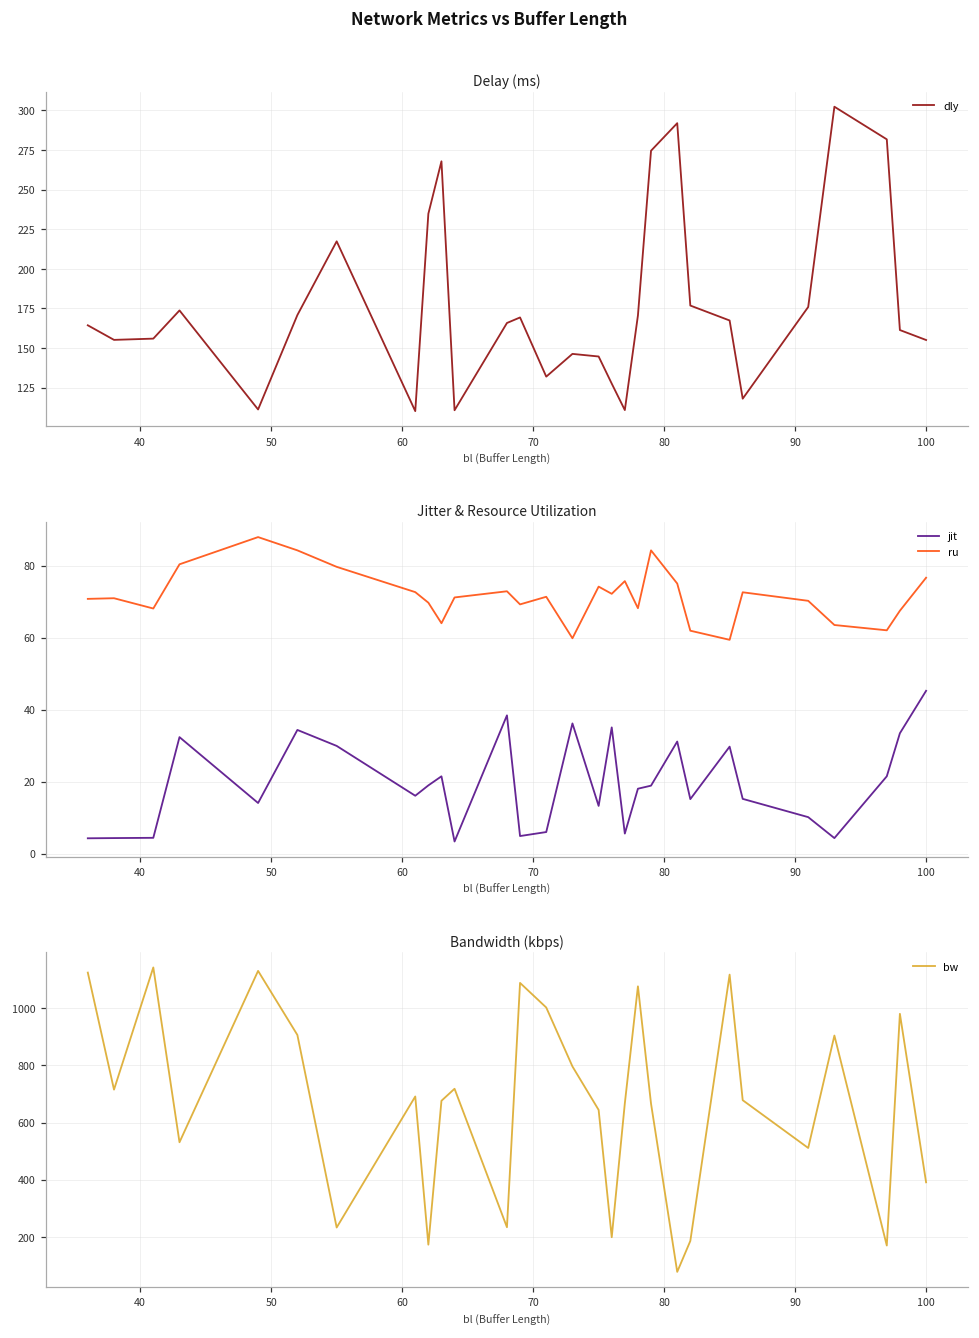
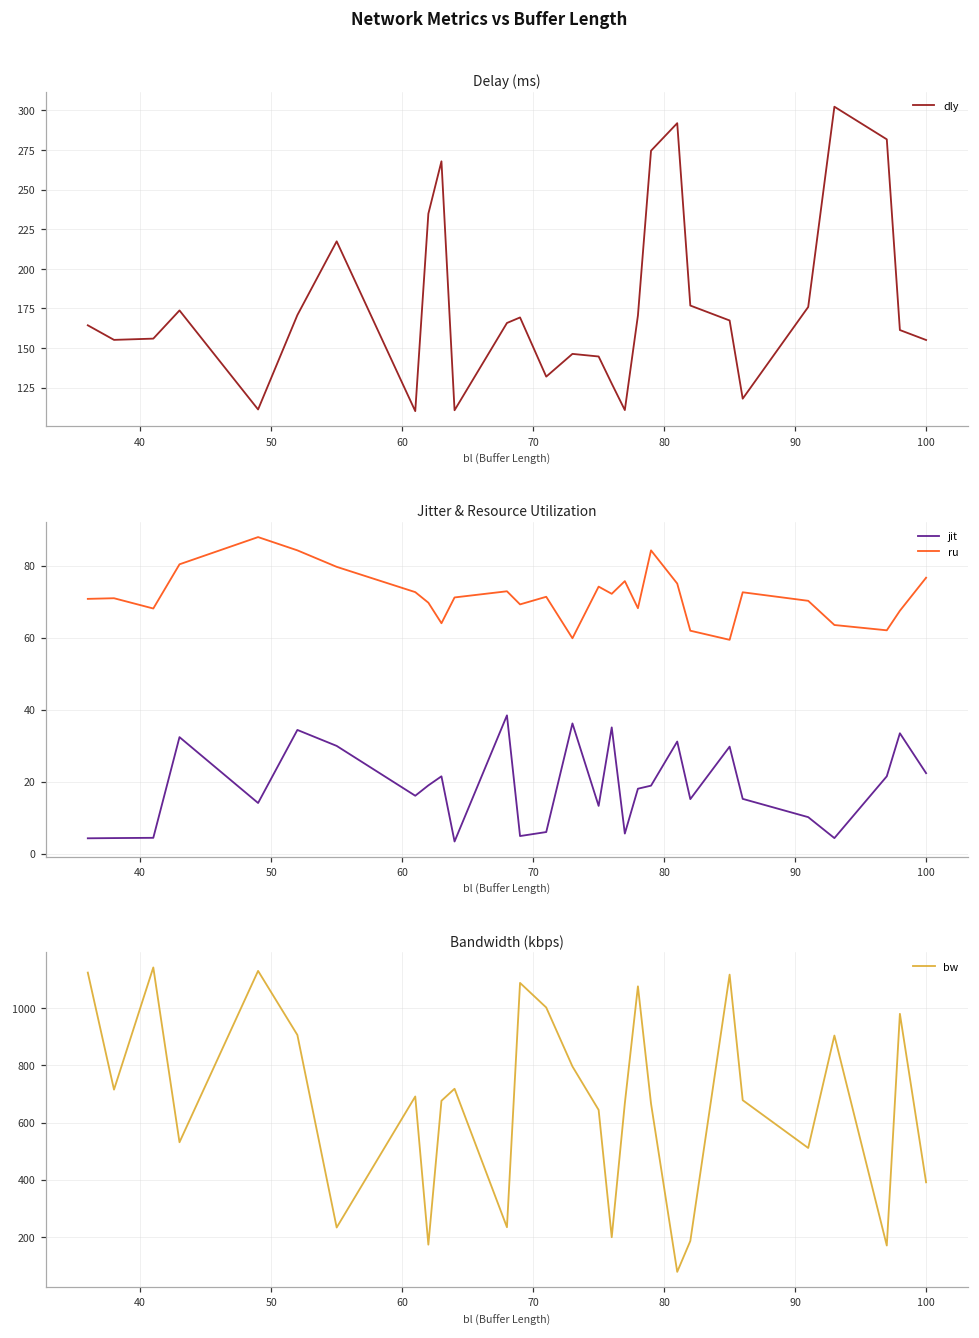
Jitter & Resource Utilization, jit, 100: 45 -> 22
